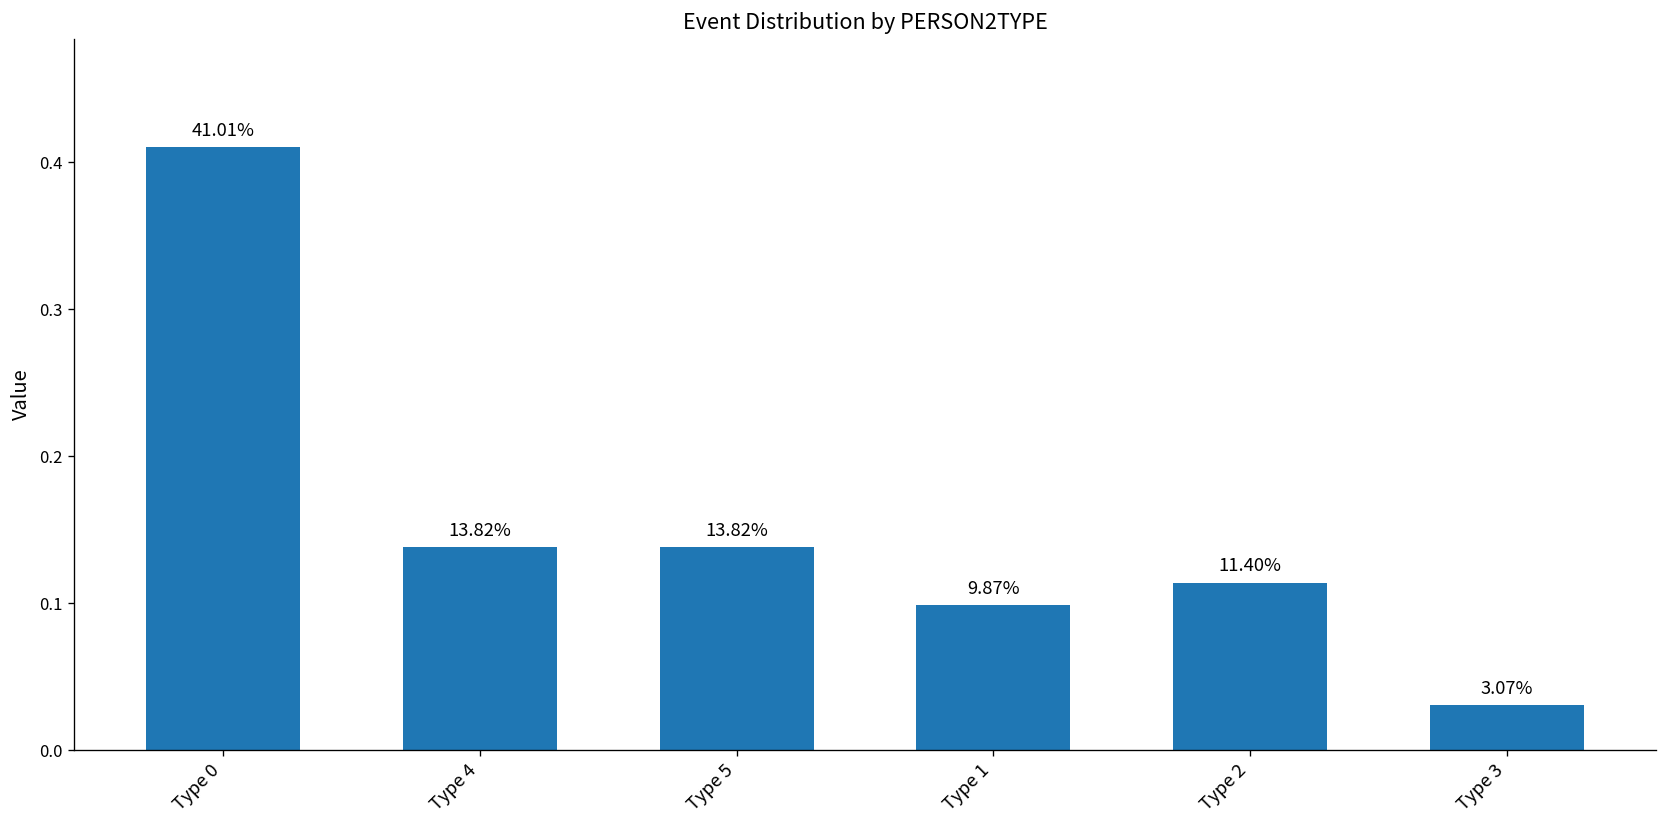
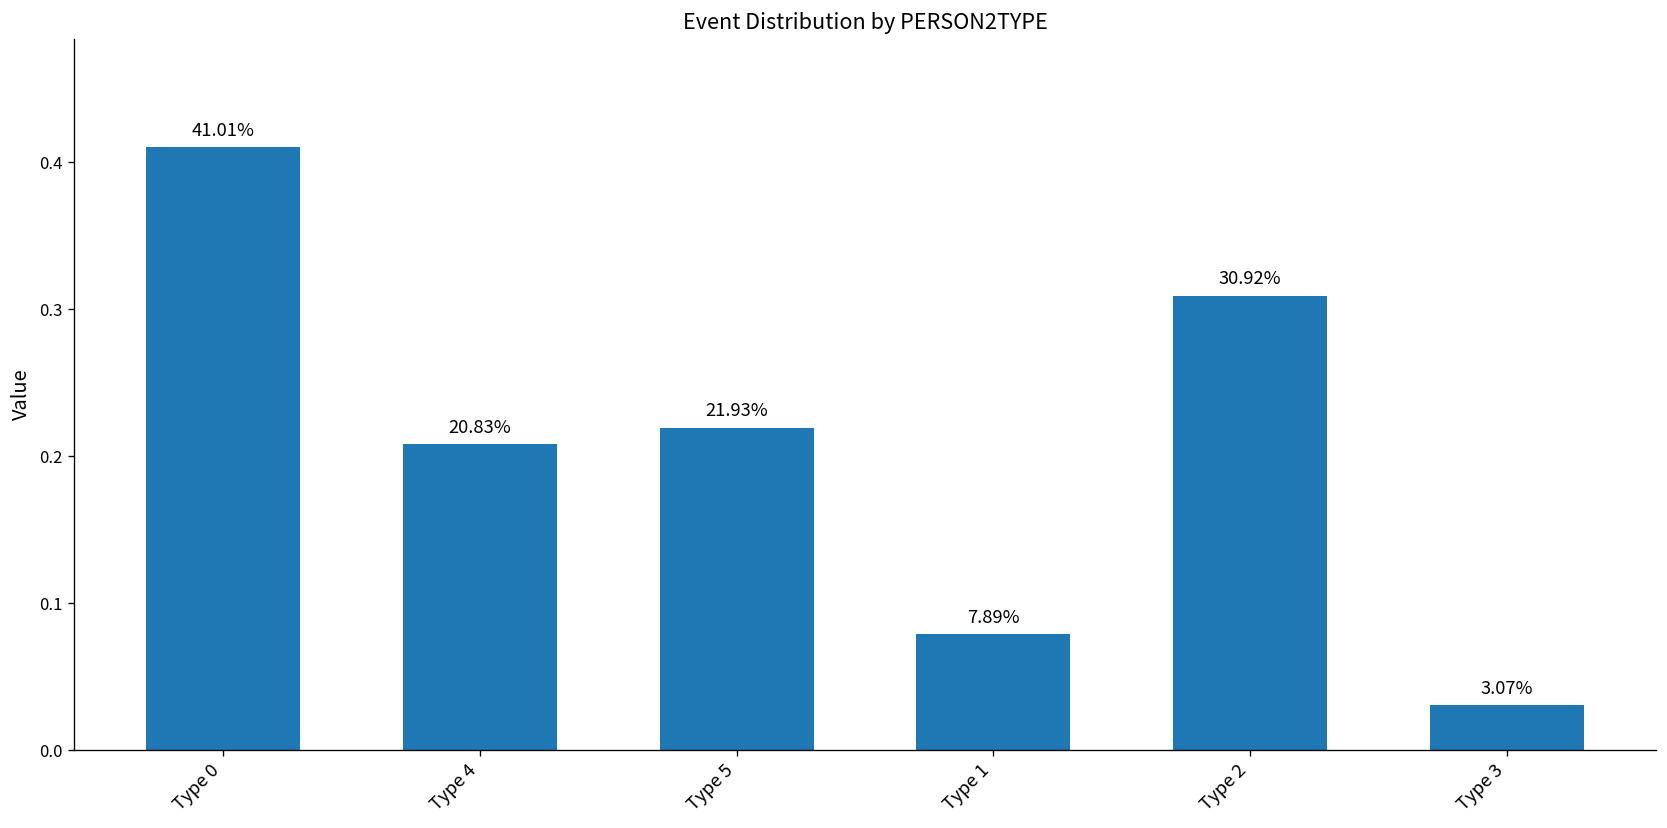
Type 4: 13.82% -> 20.83%
Type 5: 13.82% -> 21.93%
Type 1: 9.87% -> 7.89%
Type 2: 11.40% -> 30.92%
